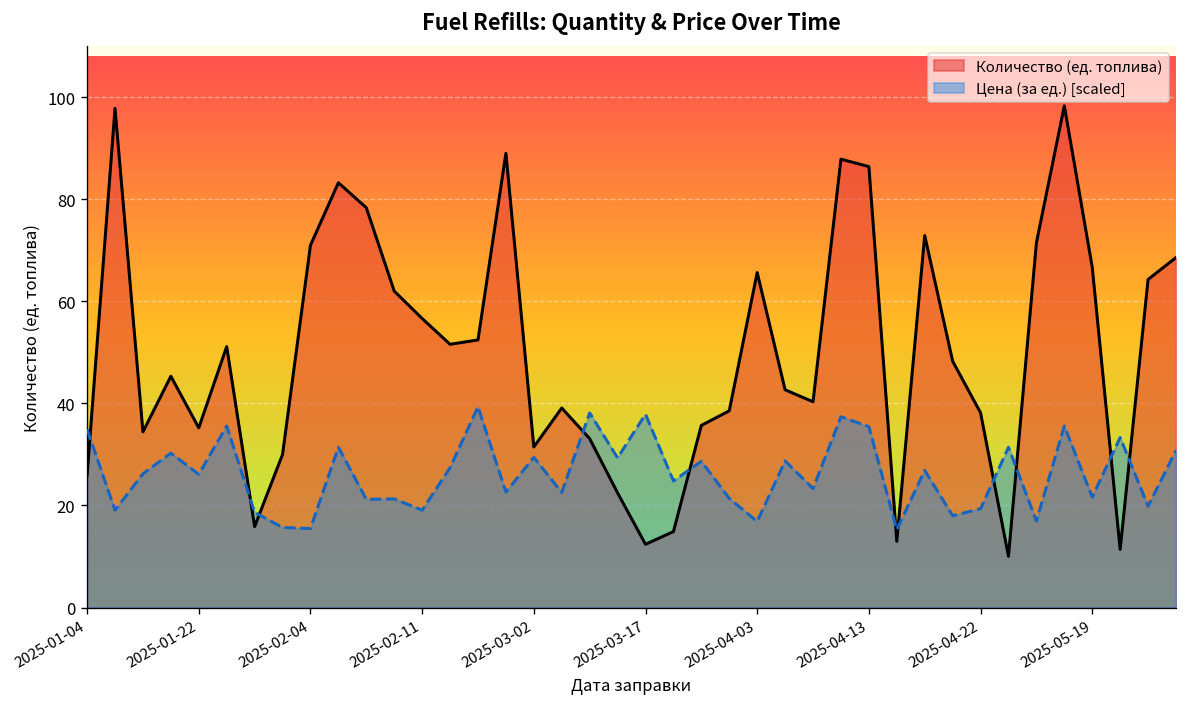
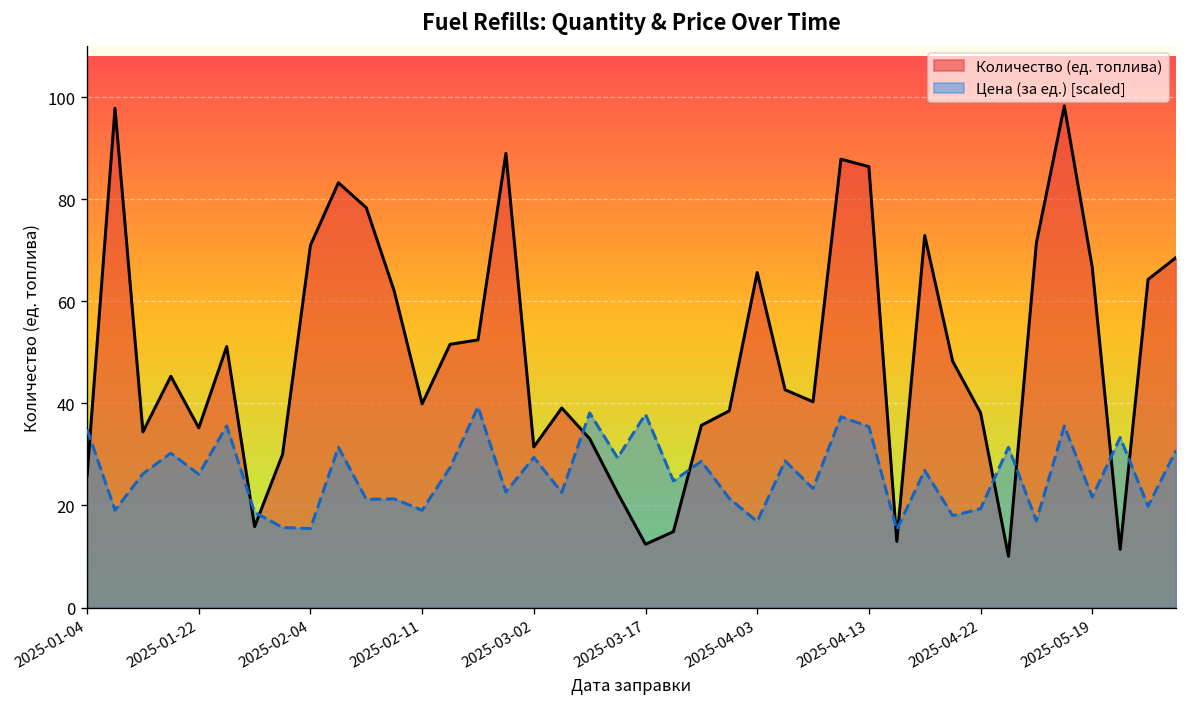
Количество (ед. топлива), 2025-02-11: 57 -> 40
